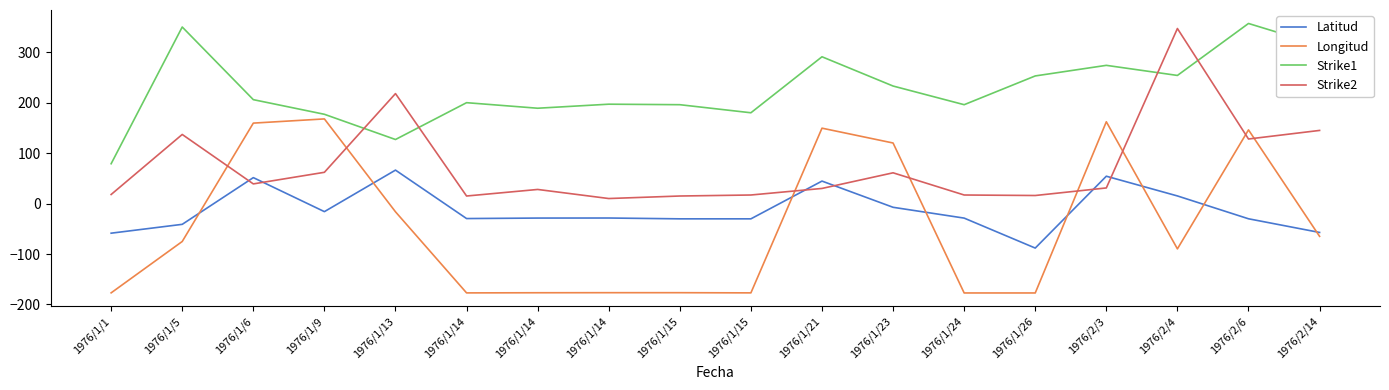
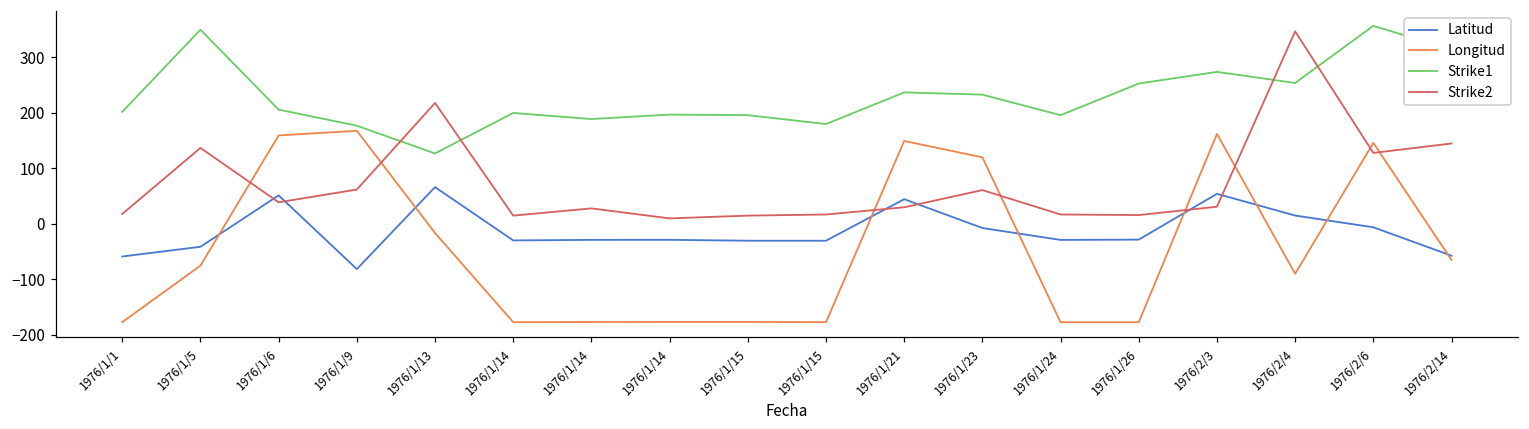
Strike1, 1976/1/1: 80 -> 200
Latitud, 1976/1/9: -20 -> -80
Strike1, 1976/1/21: 290 -> 240
Latitud, 1976/1/26: -90 -> -30
Latitud, 1976/2/6: -30 -> -10
